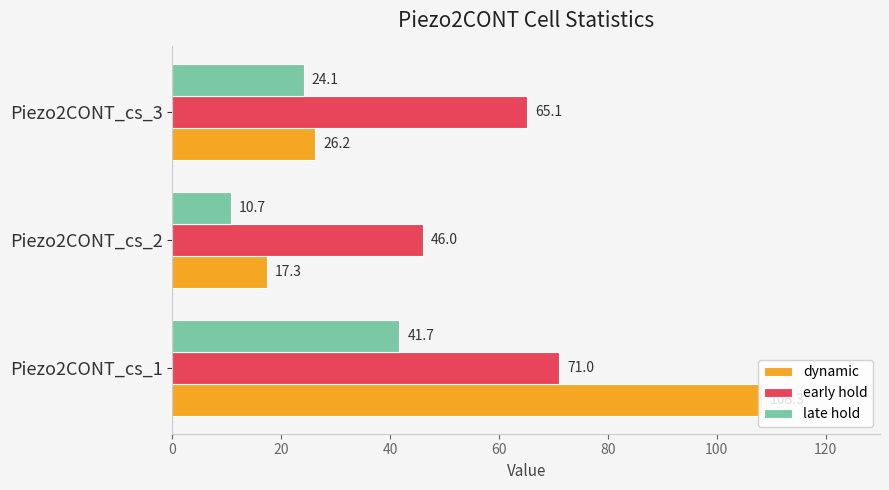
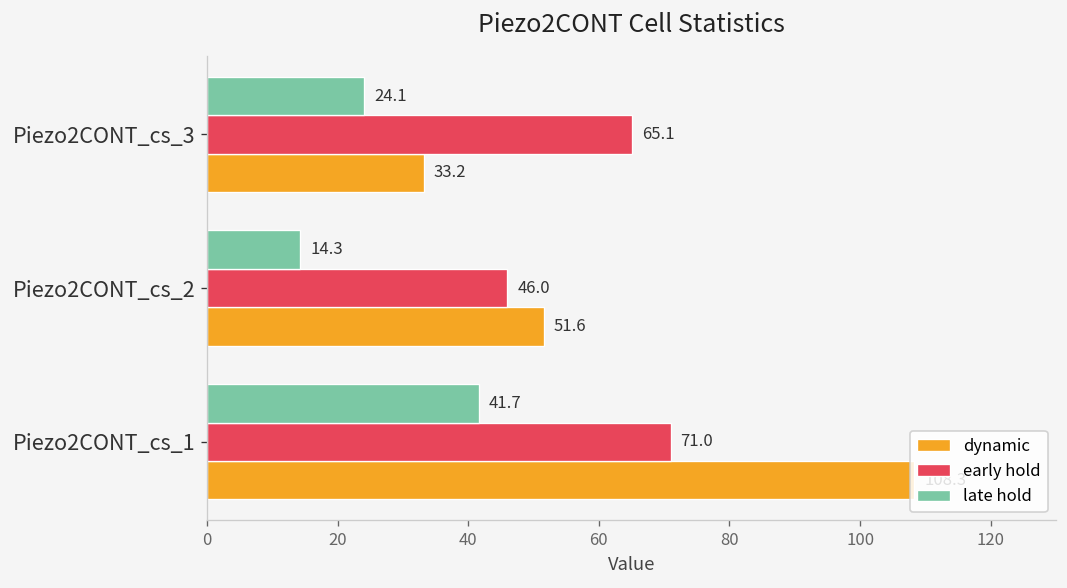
dynamic, Piezo2CONT_cs_3: 26.2 -> 33.2
late hold, Piezo2CONT_cs_2: 10.7 -> 14.3
dynamic, Piezo2CONT_cs_2: 17.3 -> 51.6
